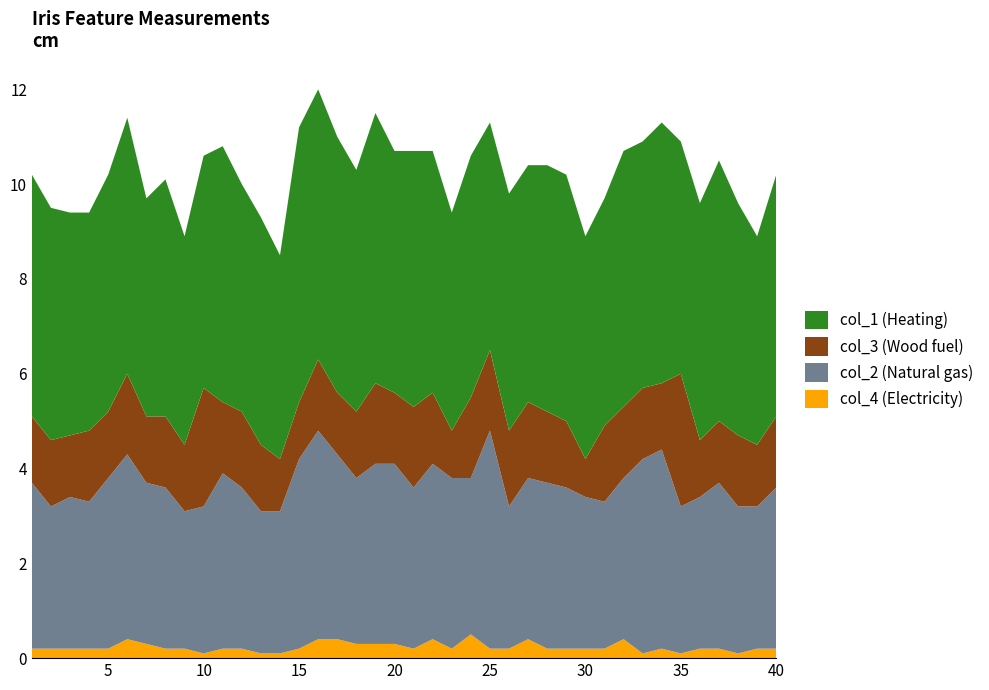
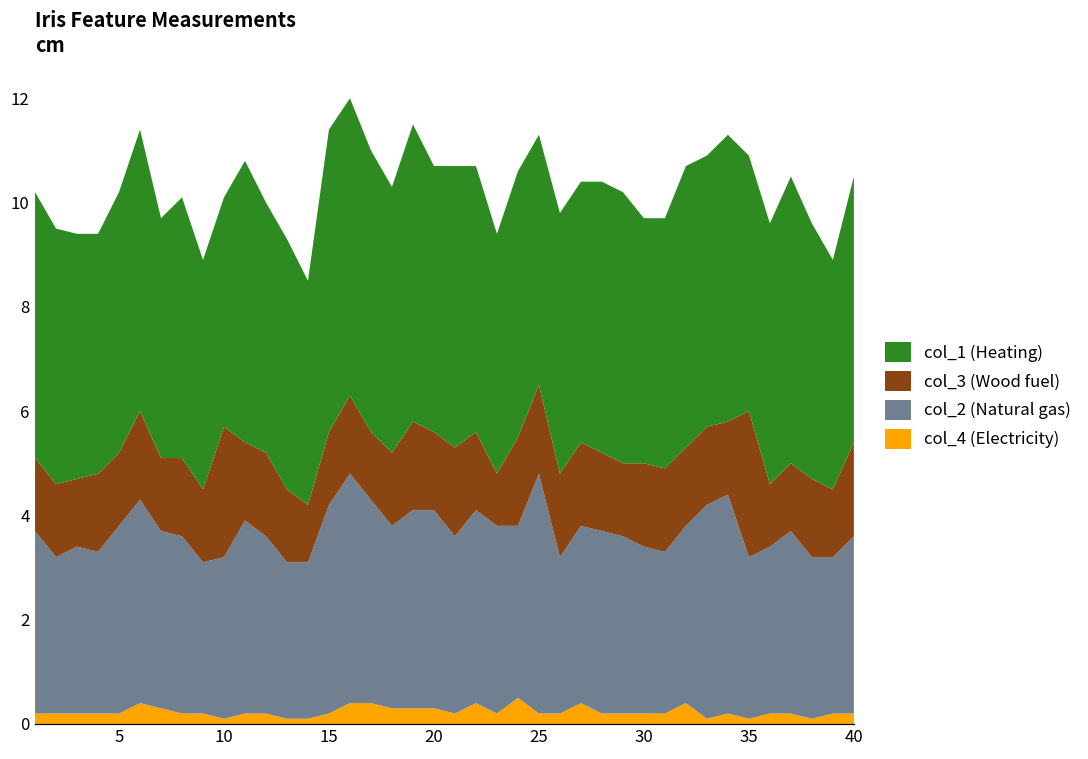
col_1 (Heating), 10: 4.9 -> 4.4
col_3 (Wood fuel), 15: 1.2 -> 1.4
col_3 (Wood fuel), 30: 0.8 -> 1.6
col_3 (Wood fuel), 40: 1.5 -> 1.8
